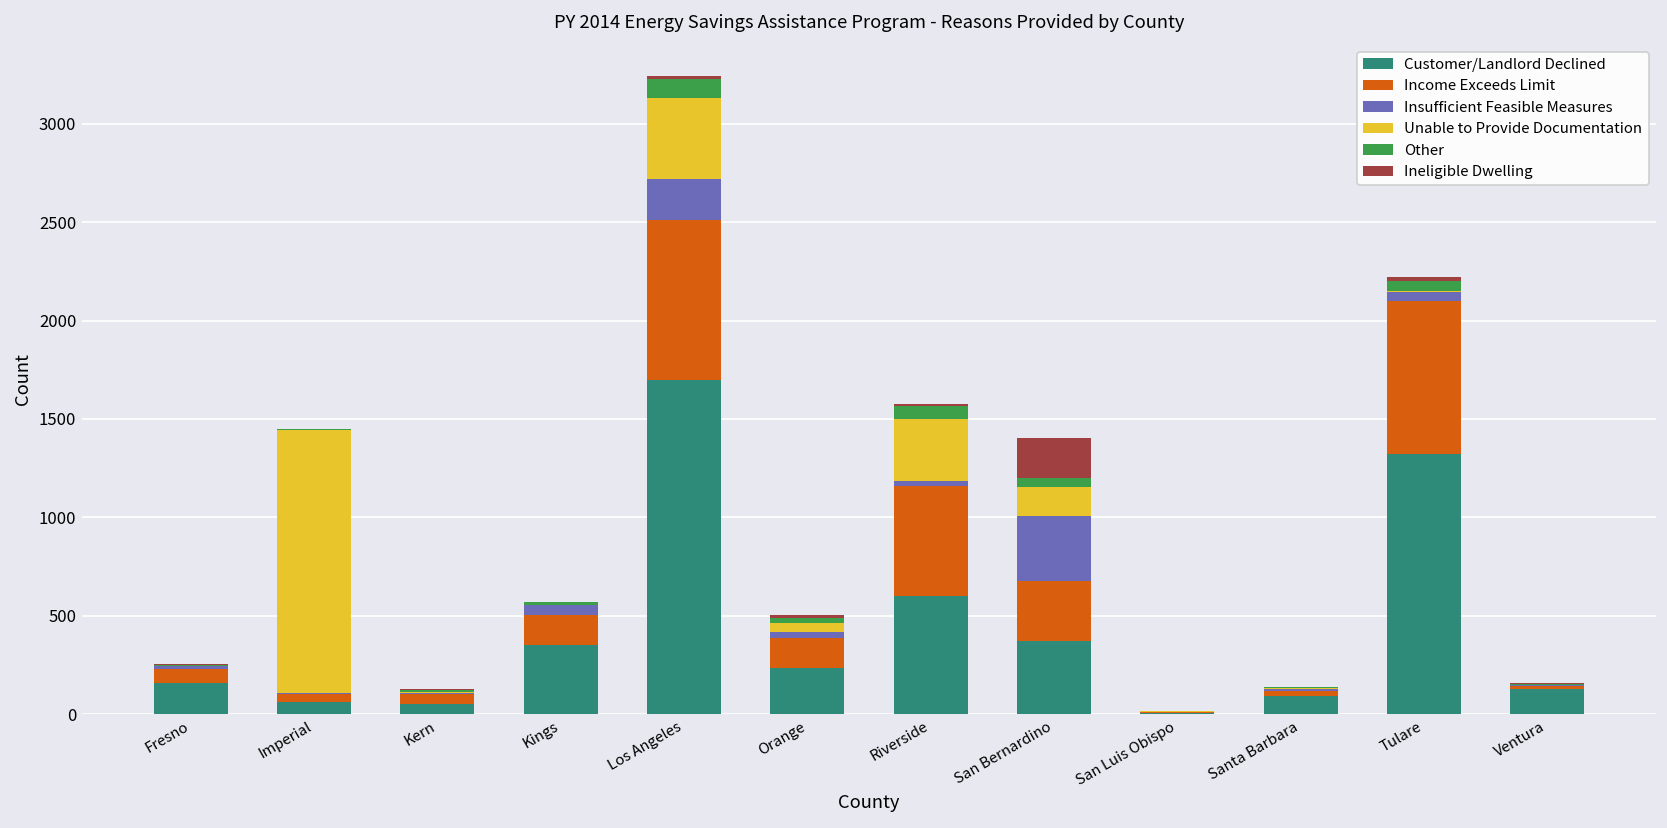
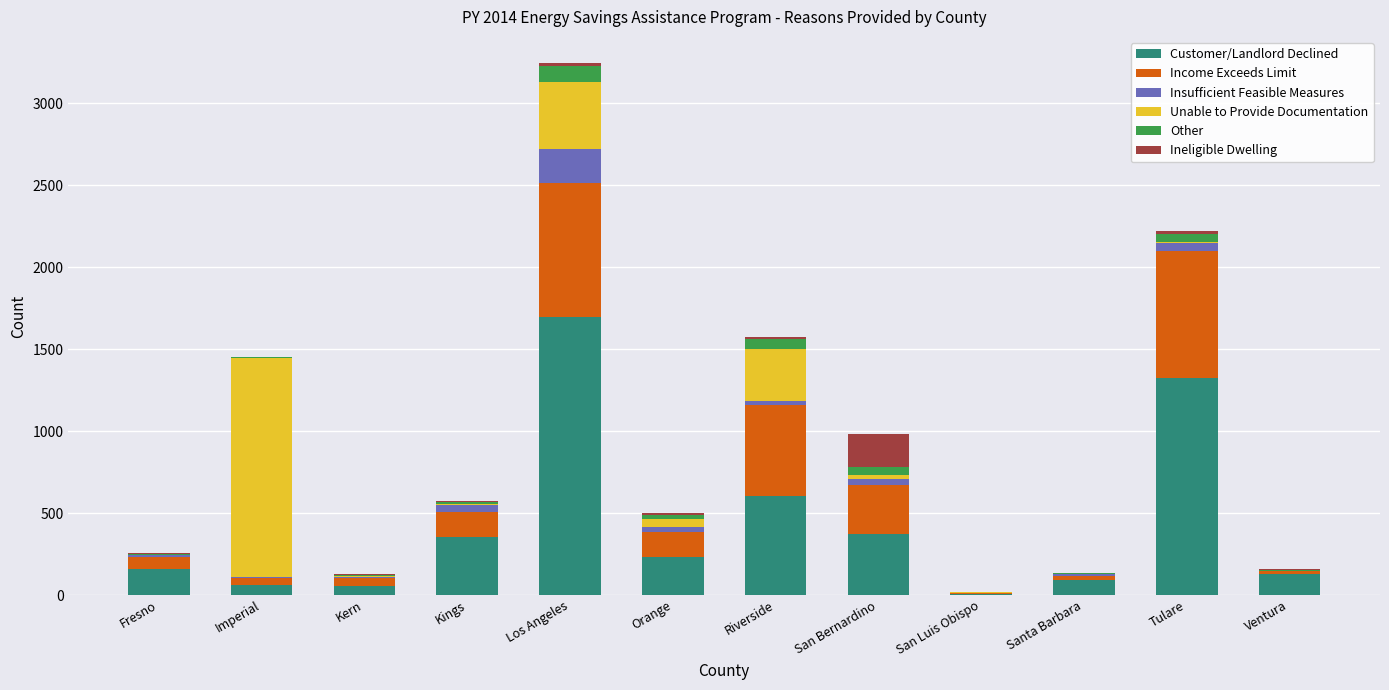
Insufficient Feasible Measures, San Bernardino: 330 -> 30
Unable to Provide Documentation, San Bernardino: 150 -> 30
